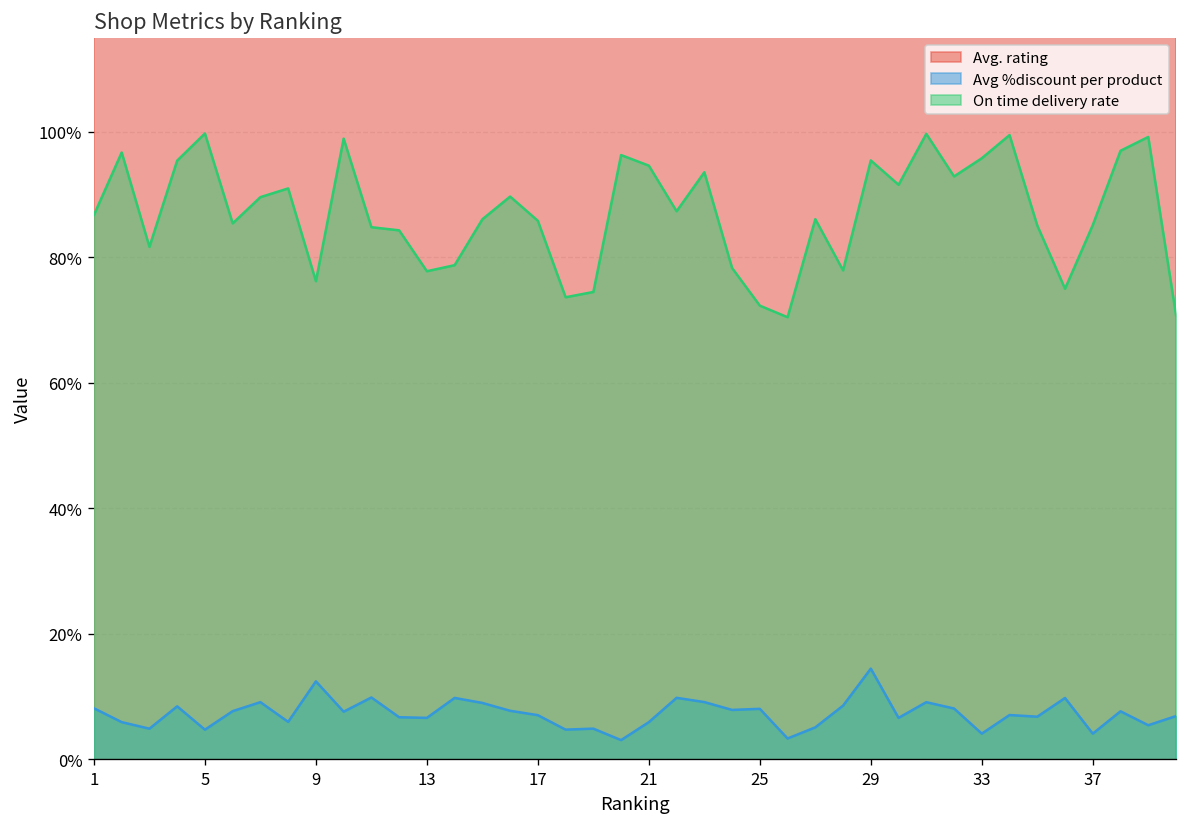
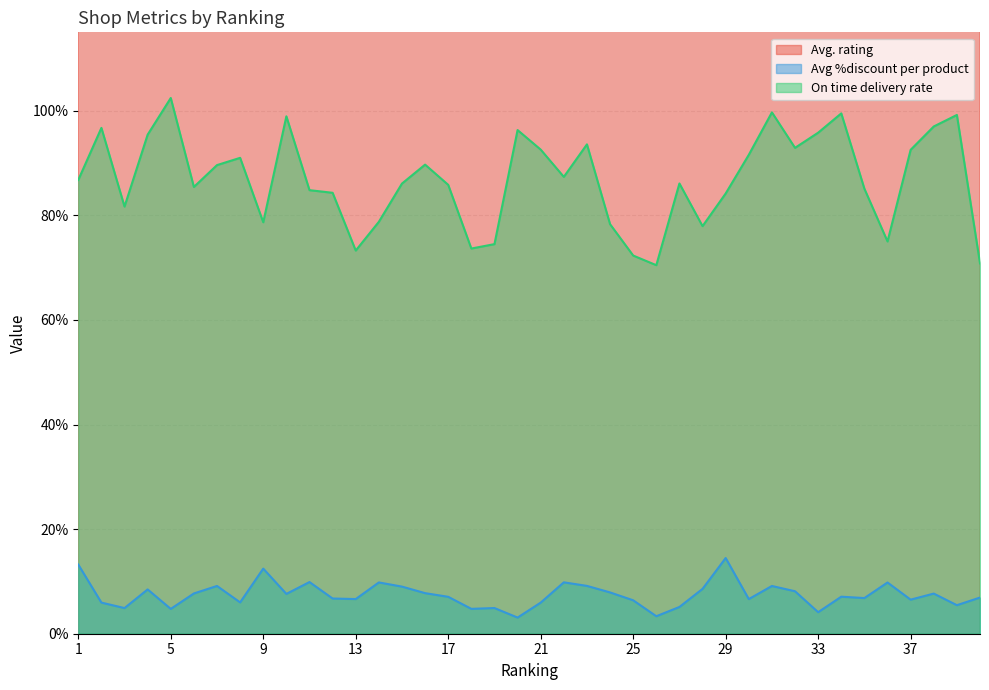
Avg %discount per product, 1: 8% -> 13%
On time delivery rate, 5: 100% -> 102%
On time delivery rate, 9: 76% -> 79%
On time delivery rate, 13: 78% -> 73%
On time delivery rate, 21: 95% -> 93%
Avg %discount per product, 25: 8% -> 6%
On time delivery rate, 29: 95% -> 84%
Avg %discount per product, 37: 4% -> 7%
On time delivery rate, 37: 85% -> 93%
